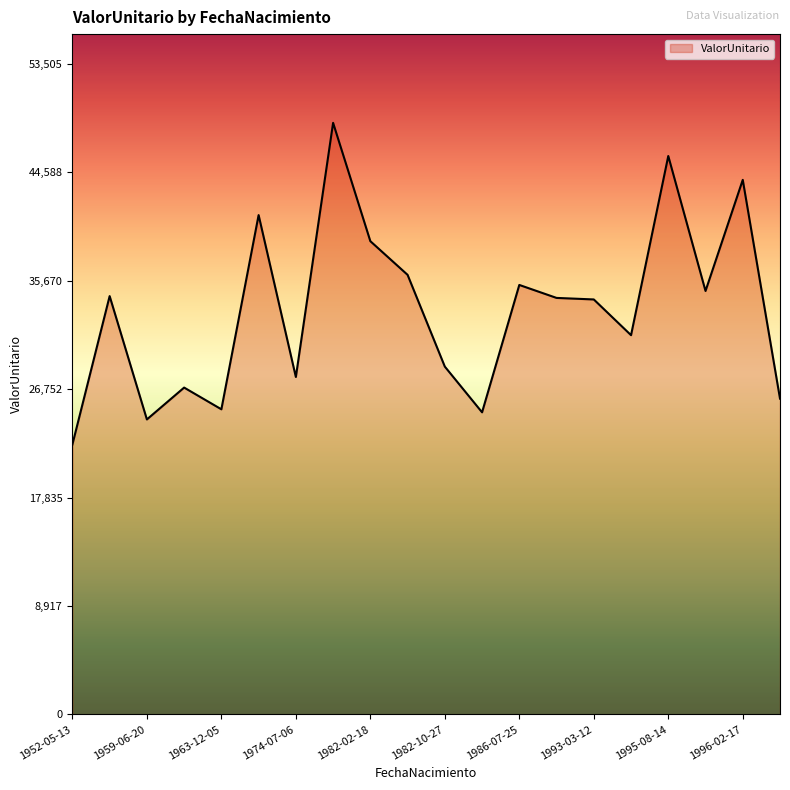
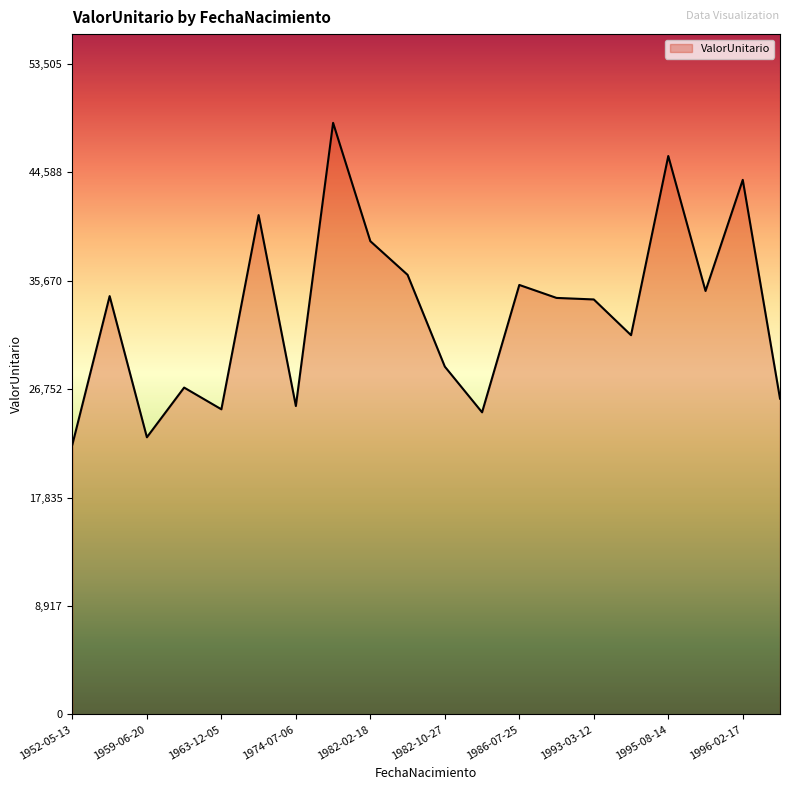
1959-06-20: 24,300 -> 22,800
1974-07-06: 27,700 -> 25,400
